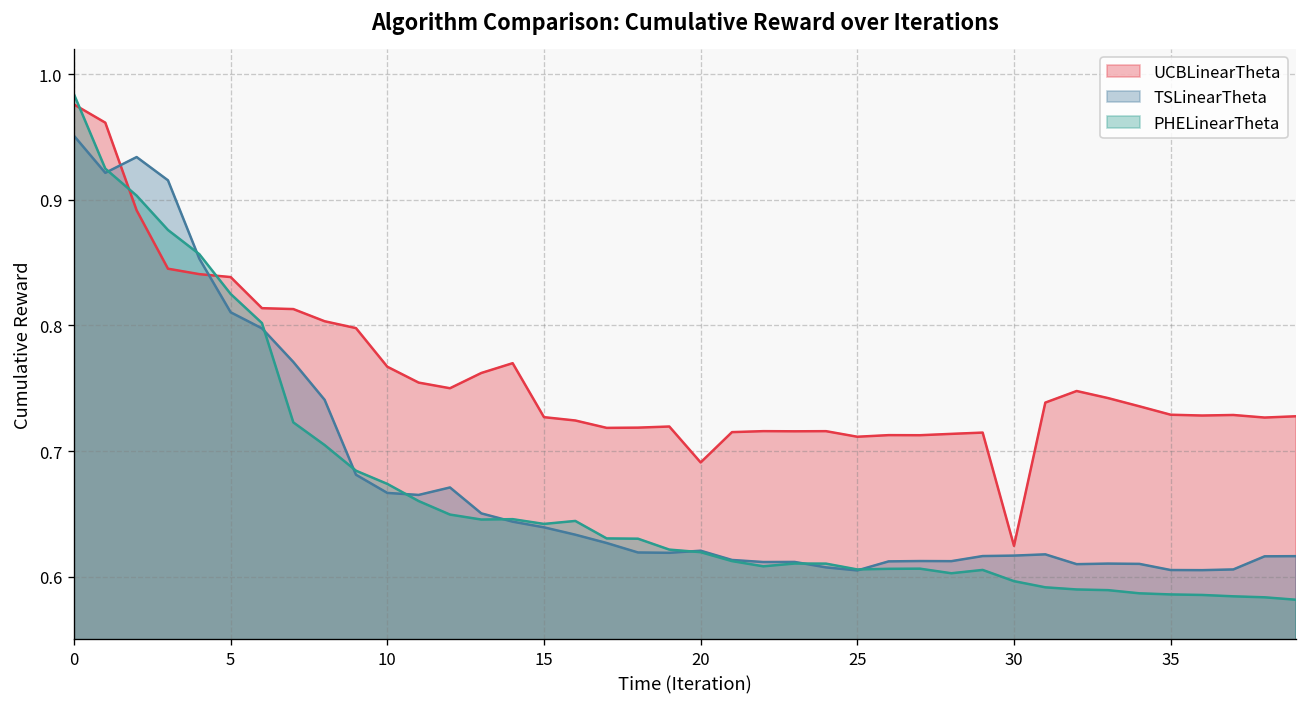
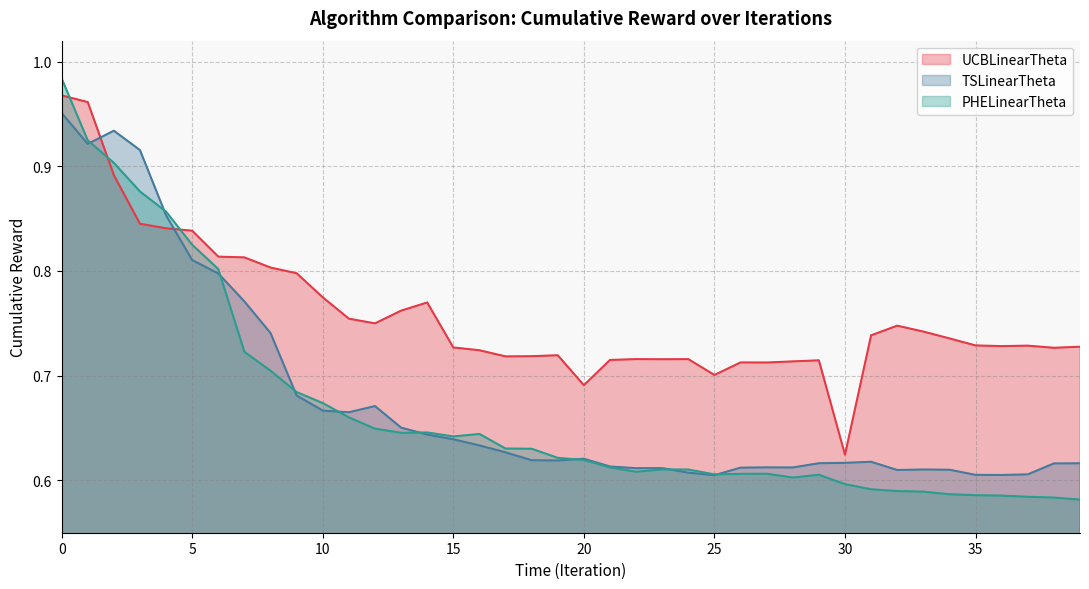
UCBLinearTheta, 0: 0.976 -> 0.968
UCBLinearTheta, 10: 0.767 -> 0.775
UCBLinearTheta, 25: 0.711 -> 0.701
